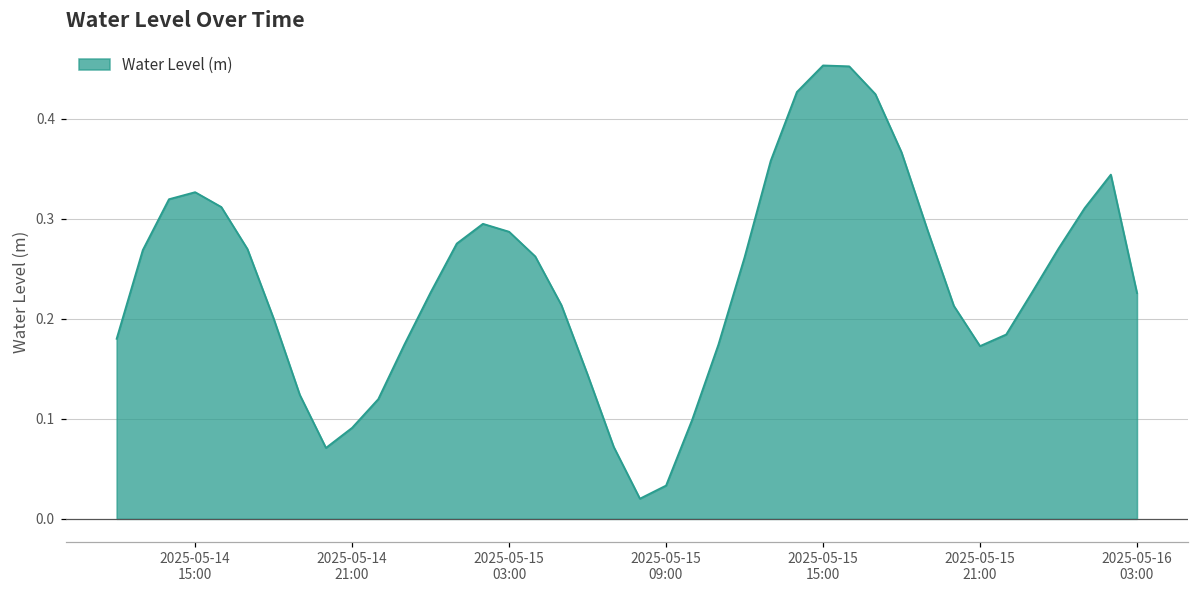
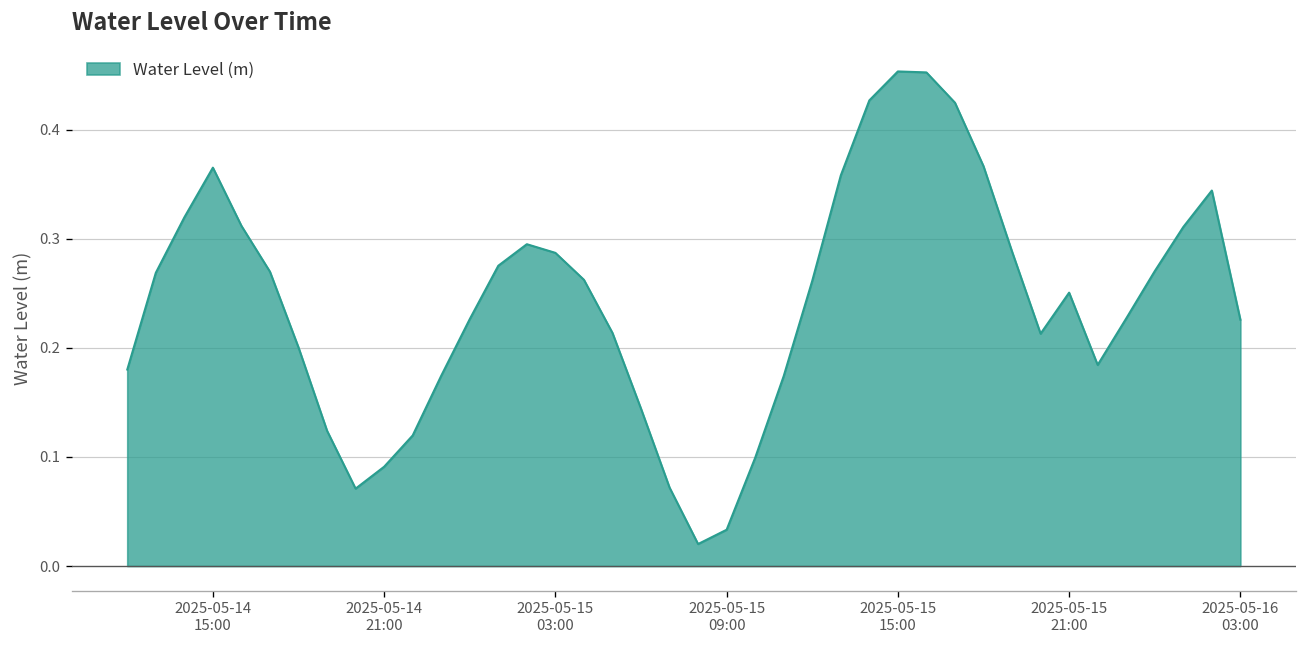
2025-05-14 15:00: 0.33 -> 0.37
2025-05-15 21:00: 0.17 -> 0.25
